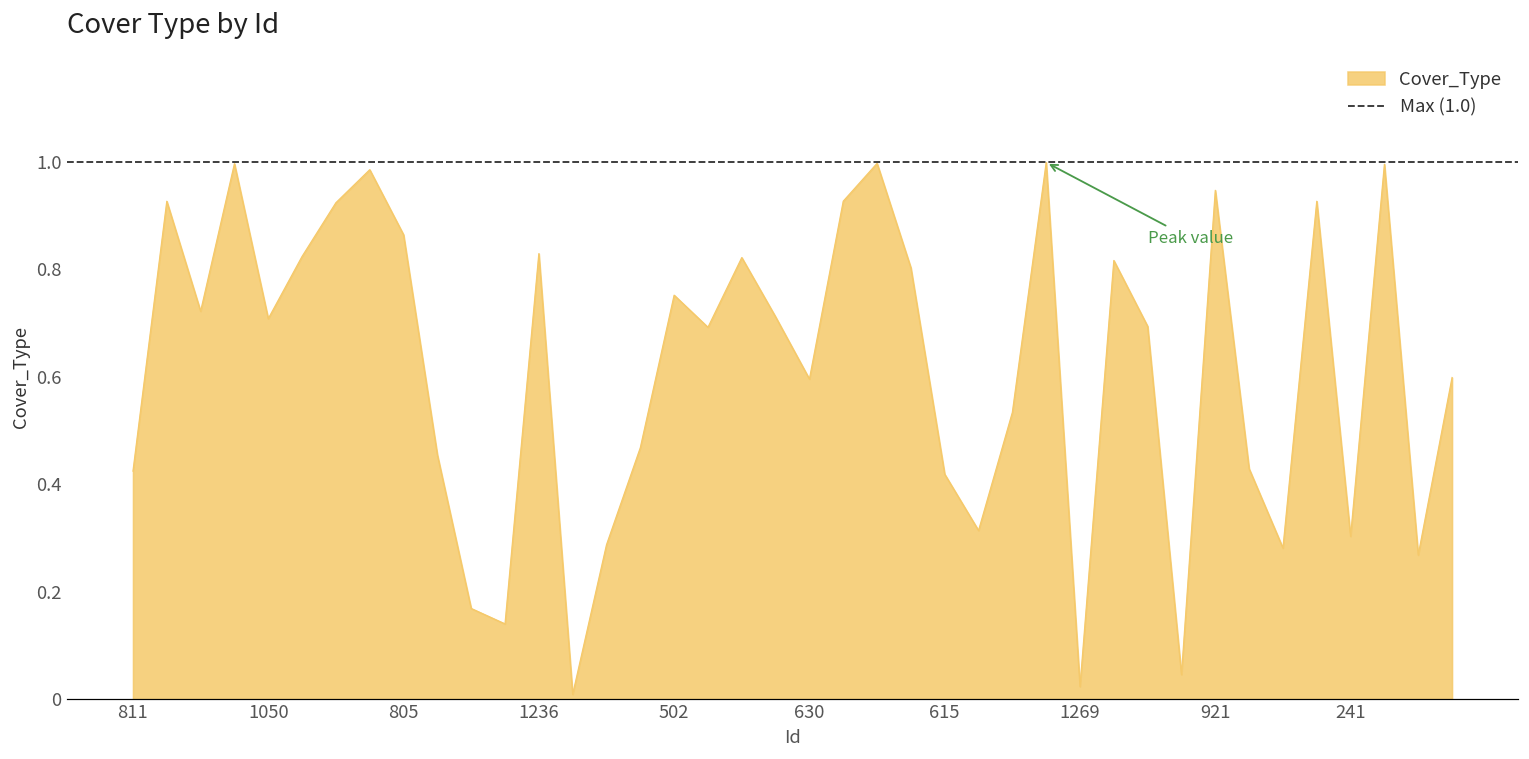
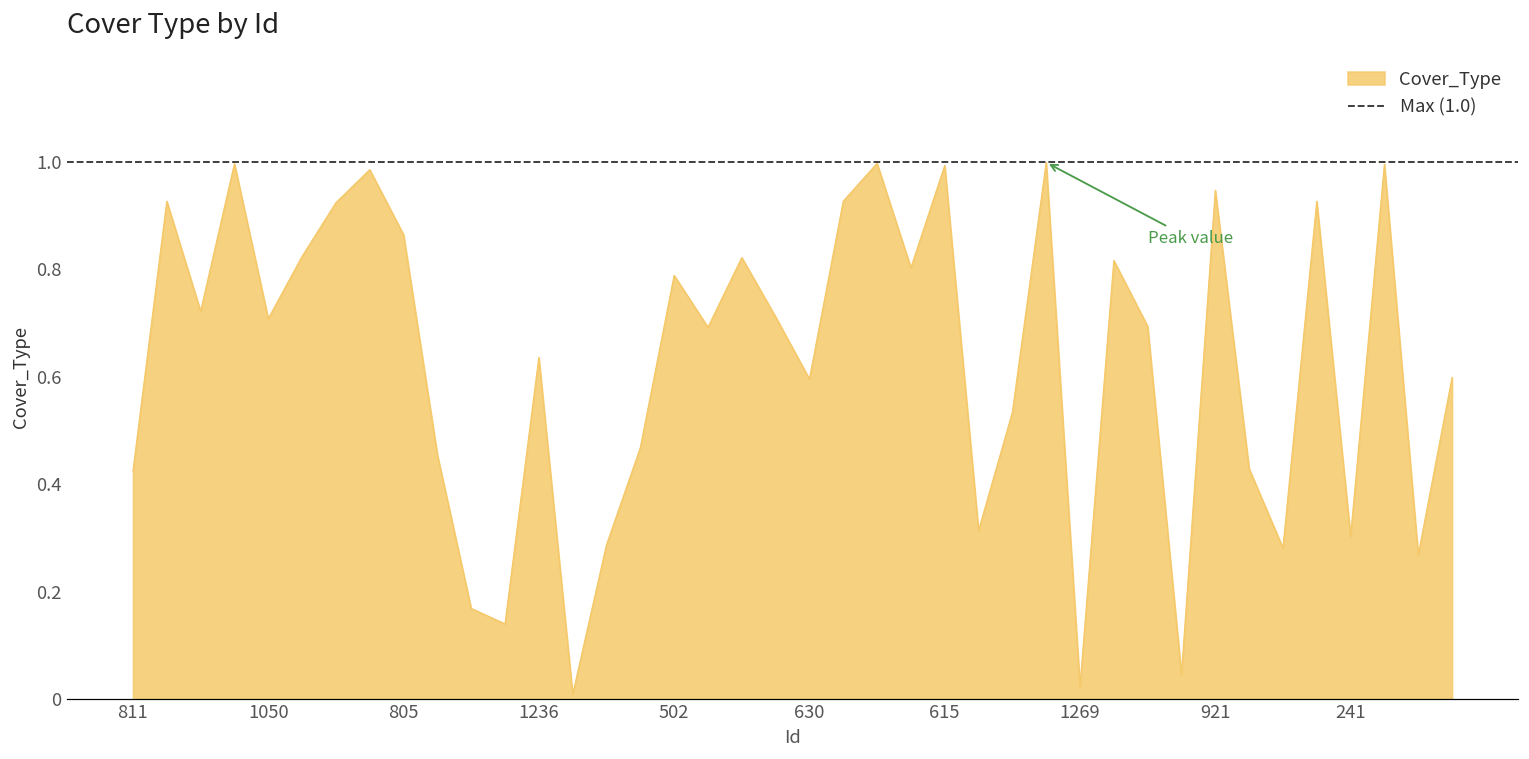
1236: 0.83 -> 0.64
502: 0.75 -> 0.79
615: 0.42 -> 0.99
